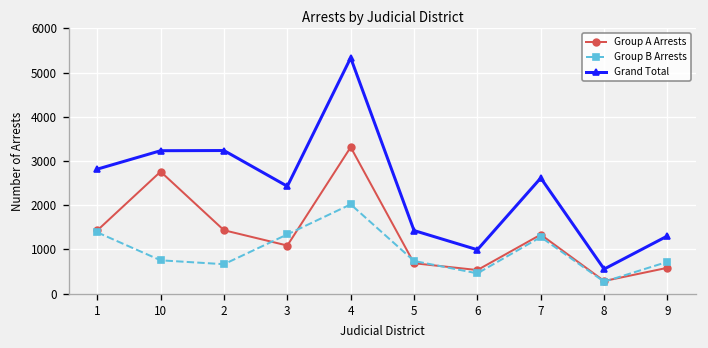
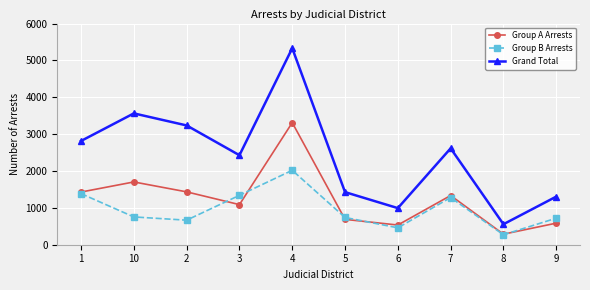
Group A Arrests, 10: 2800 -> 1700
Grand Total, 10: 3200 -> 3600
